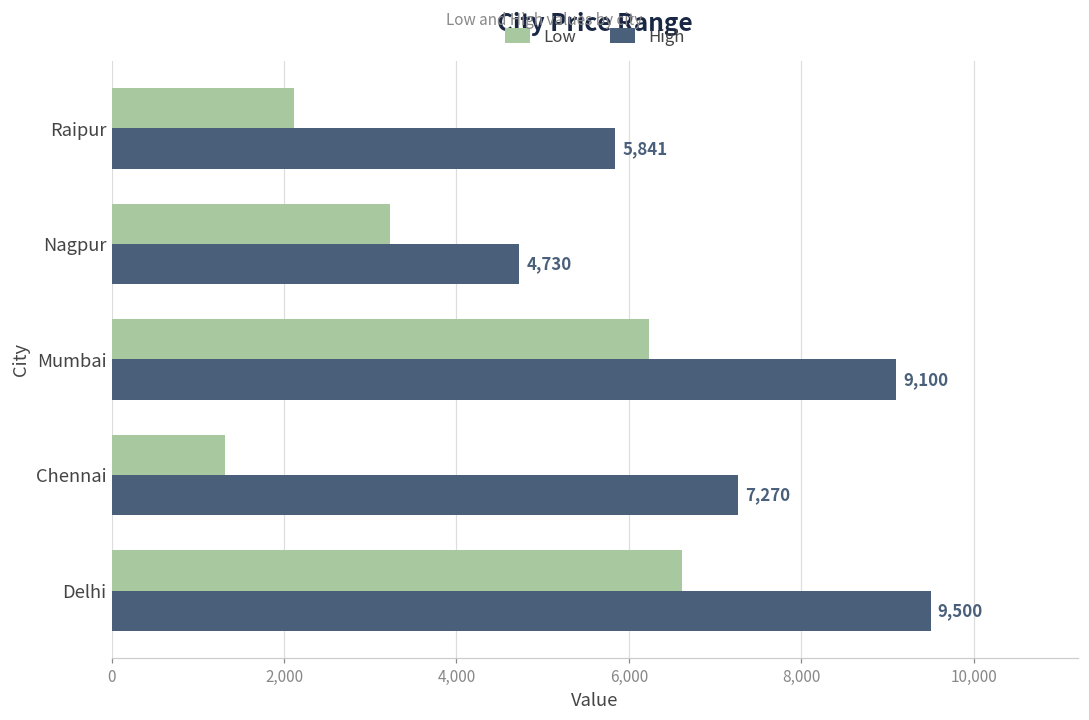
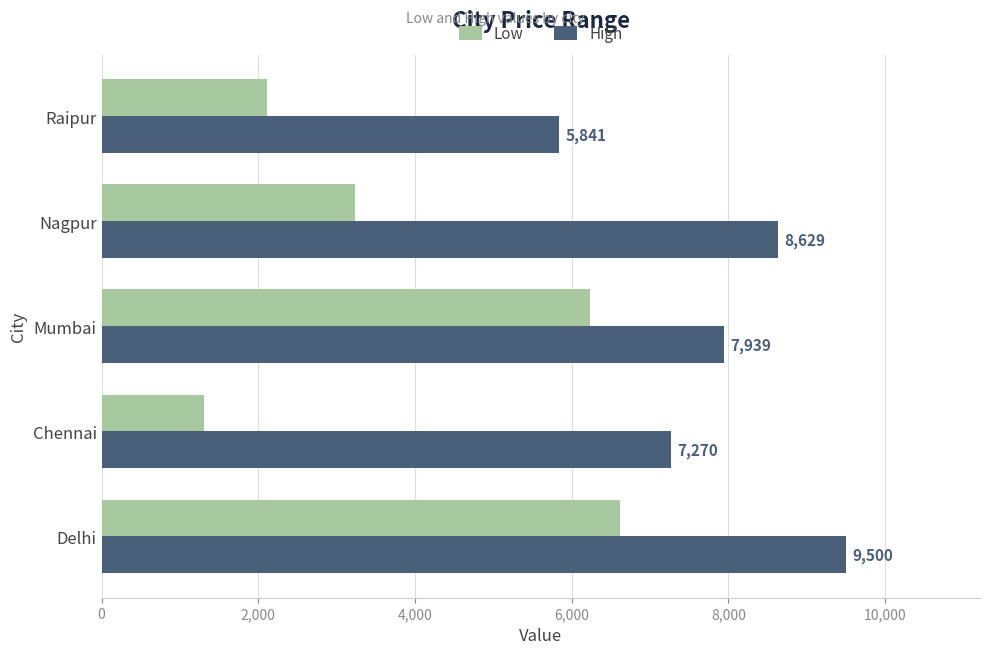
High, Nagpur: 4,730 -> 8,629
High, Mumbai: 9,100 -> 7,939
